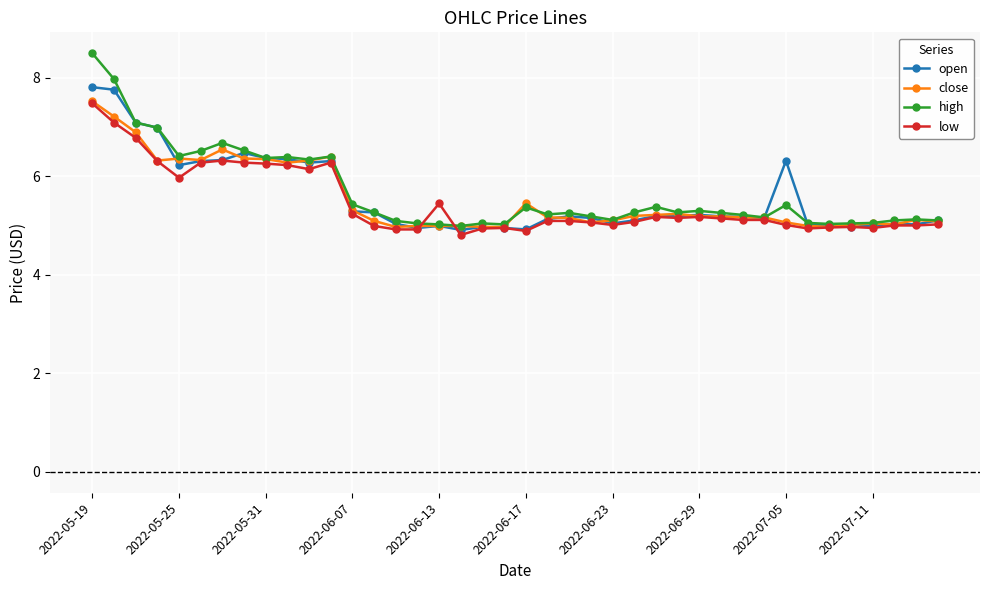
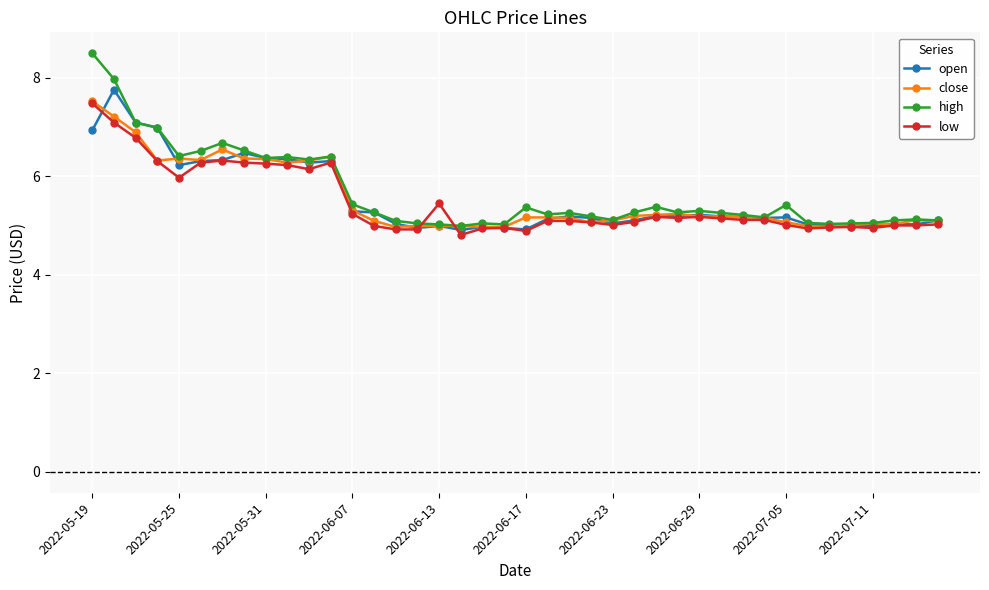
open, 2022-05-19: 7.8 -> 6.9
close, 2022-06-17: 5.5 -> 5.2
open, 2022-07-05: 6.3 -> 5.2
